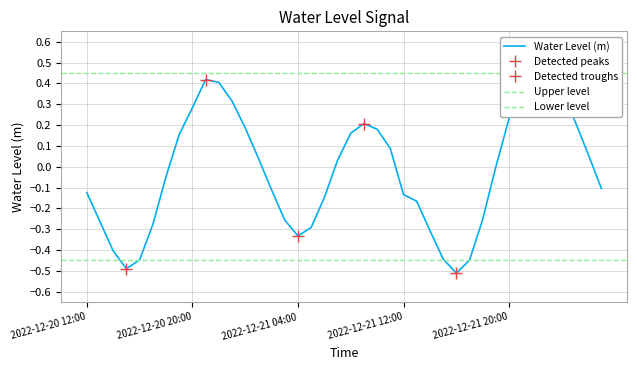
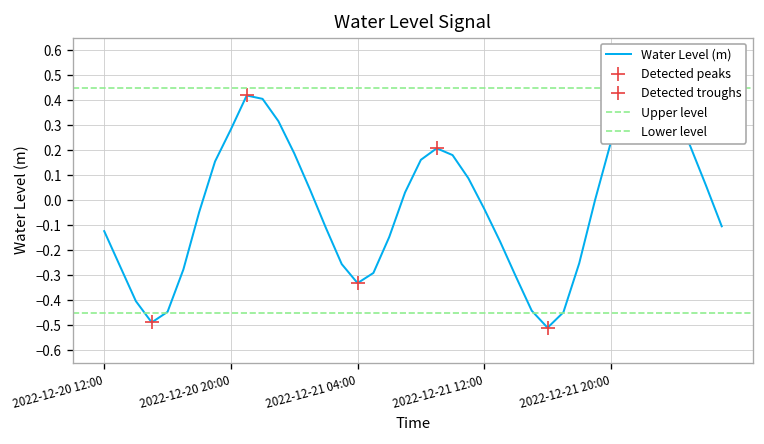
Water Level (m), 2022-12-21 12:00: -0.13 -> -0.03
